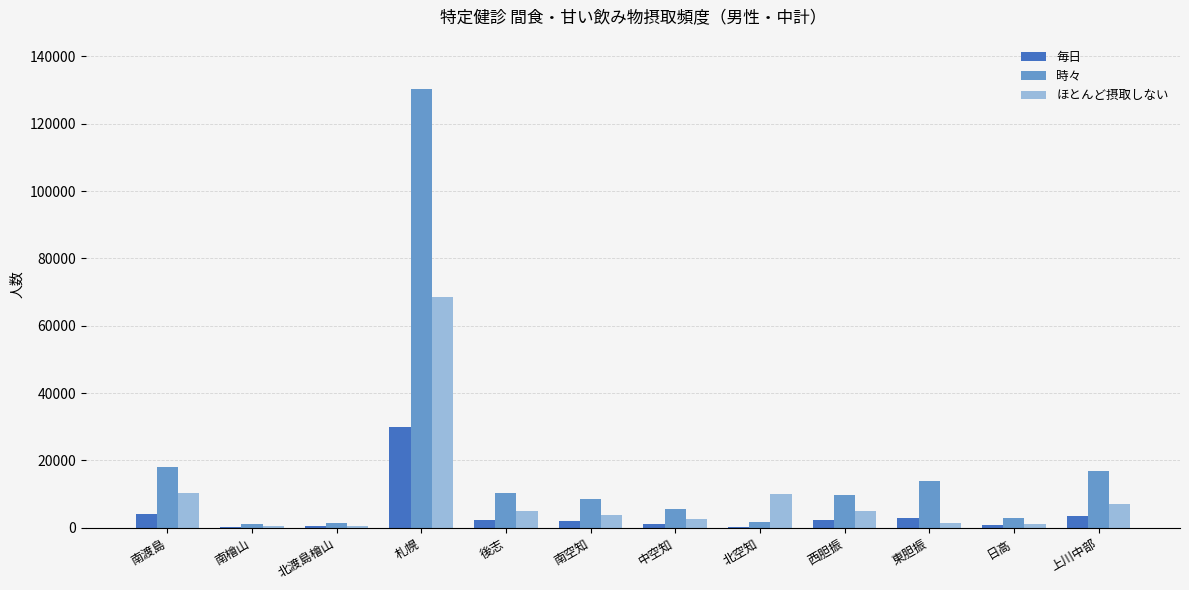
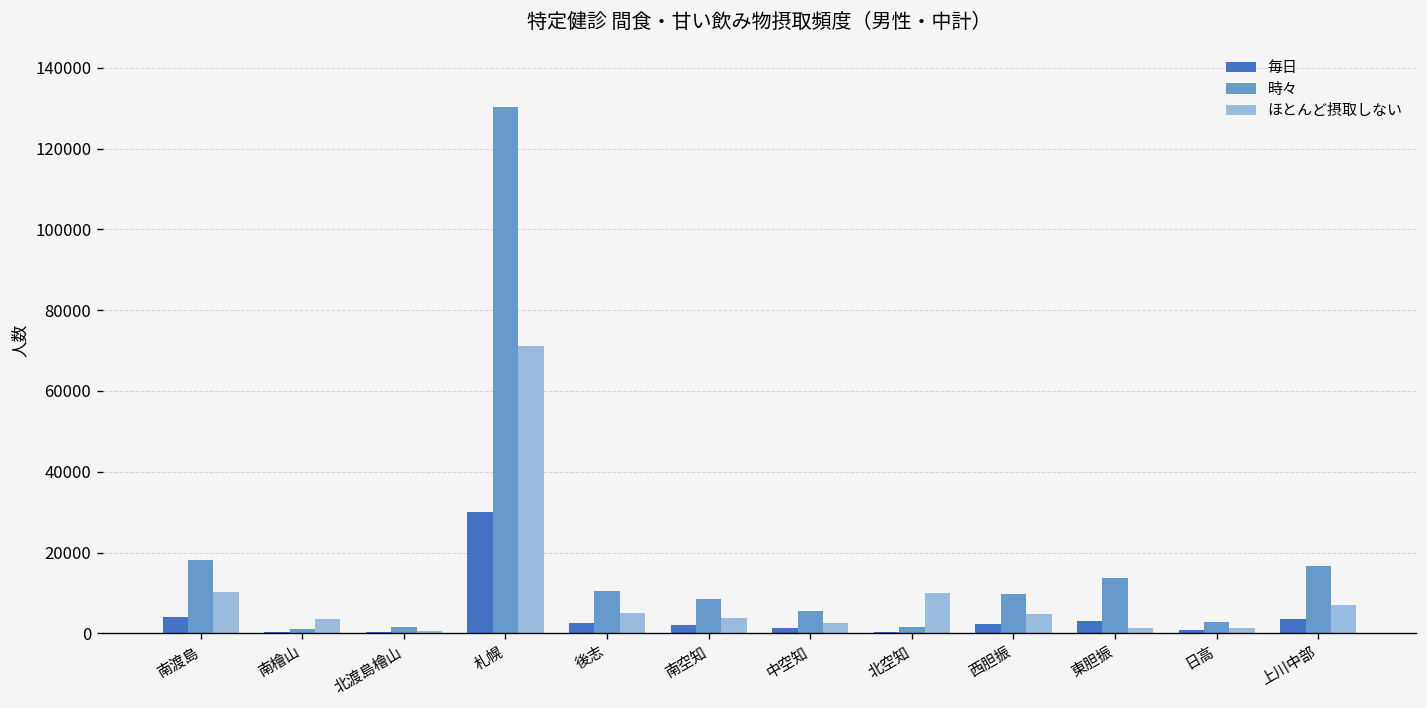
ほとんど摂取しない, 南檜山: 1000 -> 3000
ほとんど摂取しない, 札幌: 69000 -> 71000
